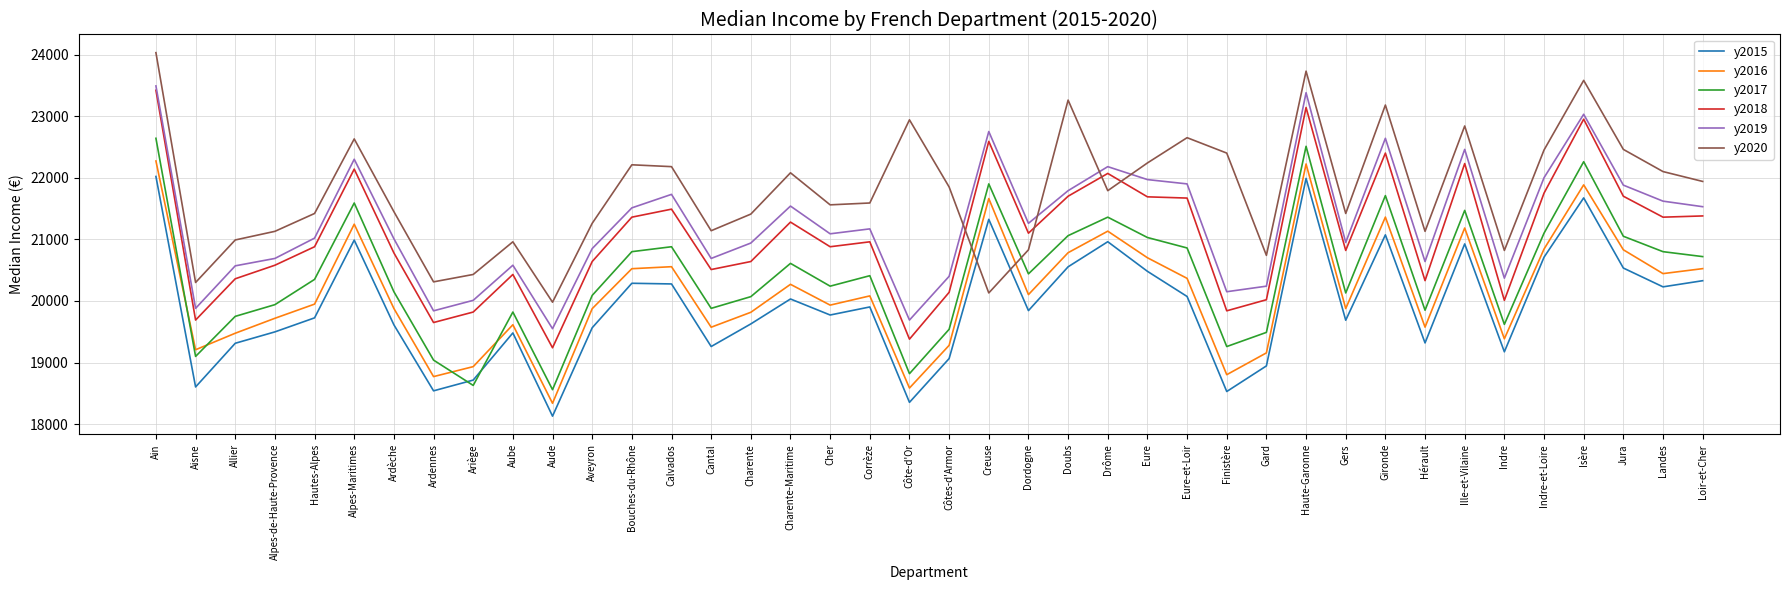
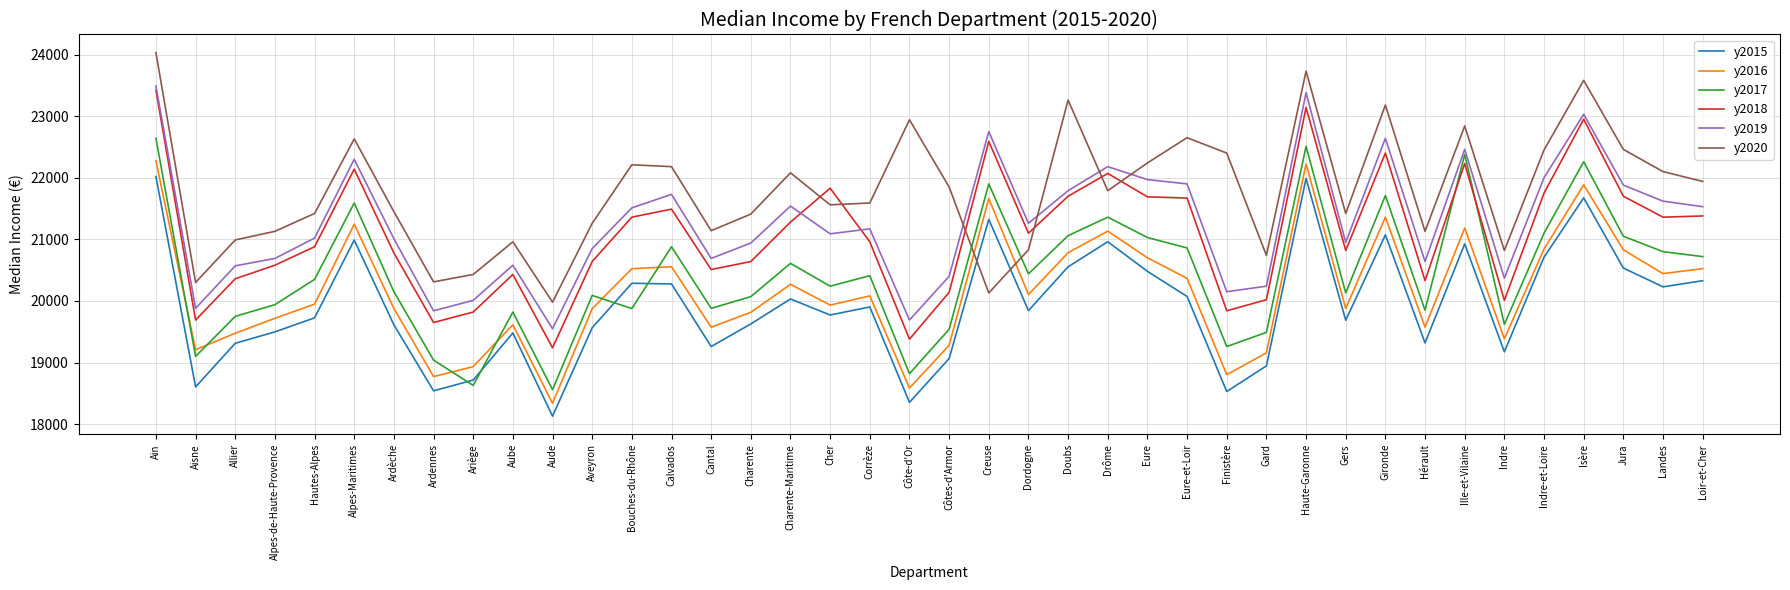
y2017, Bouches-du-Rhône: 20800 -> 19900
y2018, Cher: 20900 -> 21800
y2017, Ille-et-Vilaine: 21500 -> 22400
